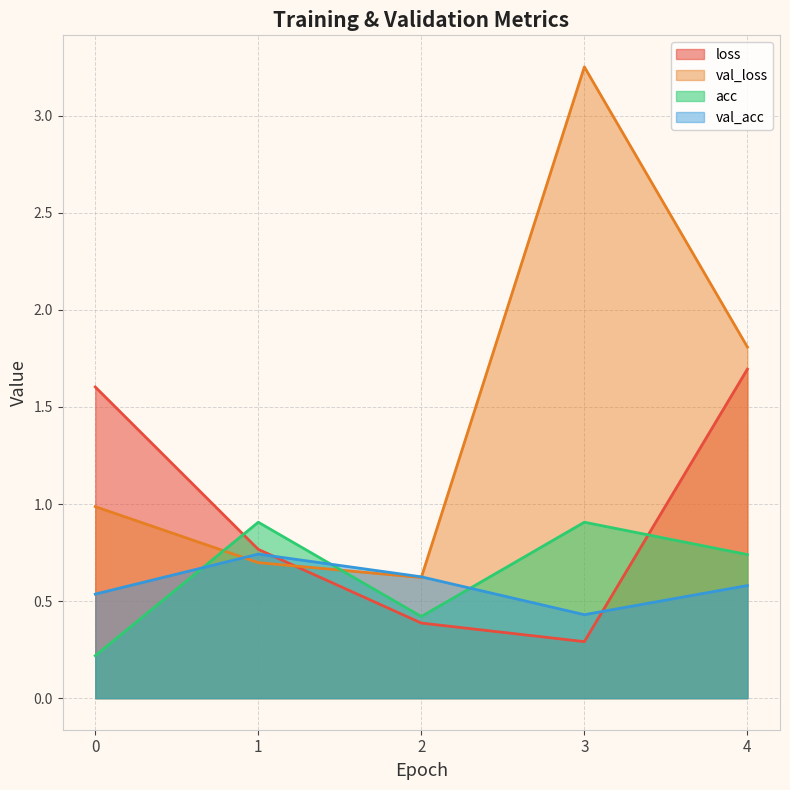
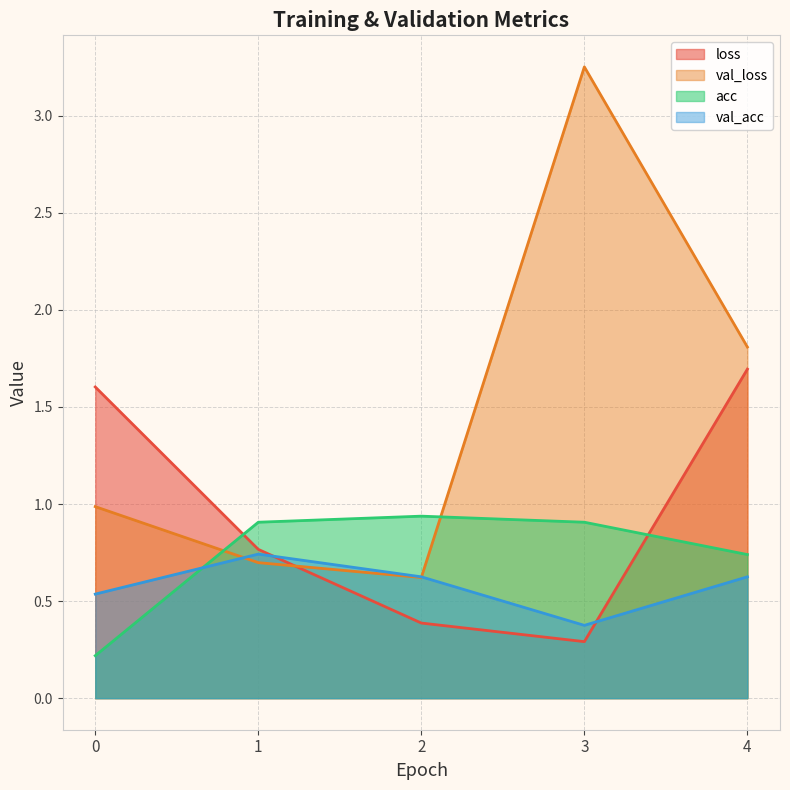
acc, 2: 0.42 -> 0.94
val_acc, 3: 0.43 -> 0.38
val_acc, 4: 0.58 -> 0.63
